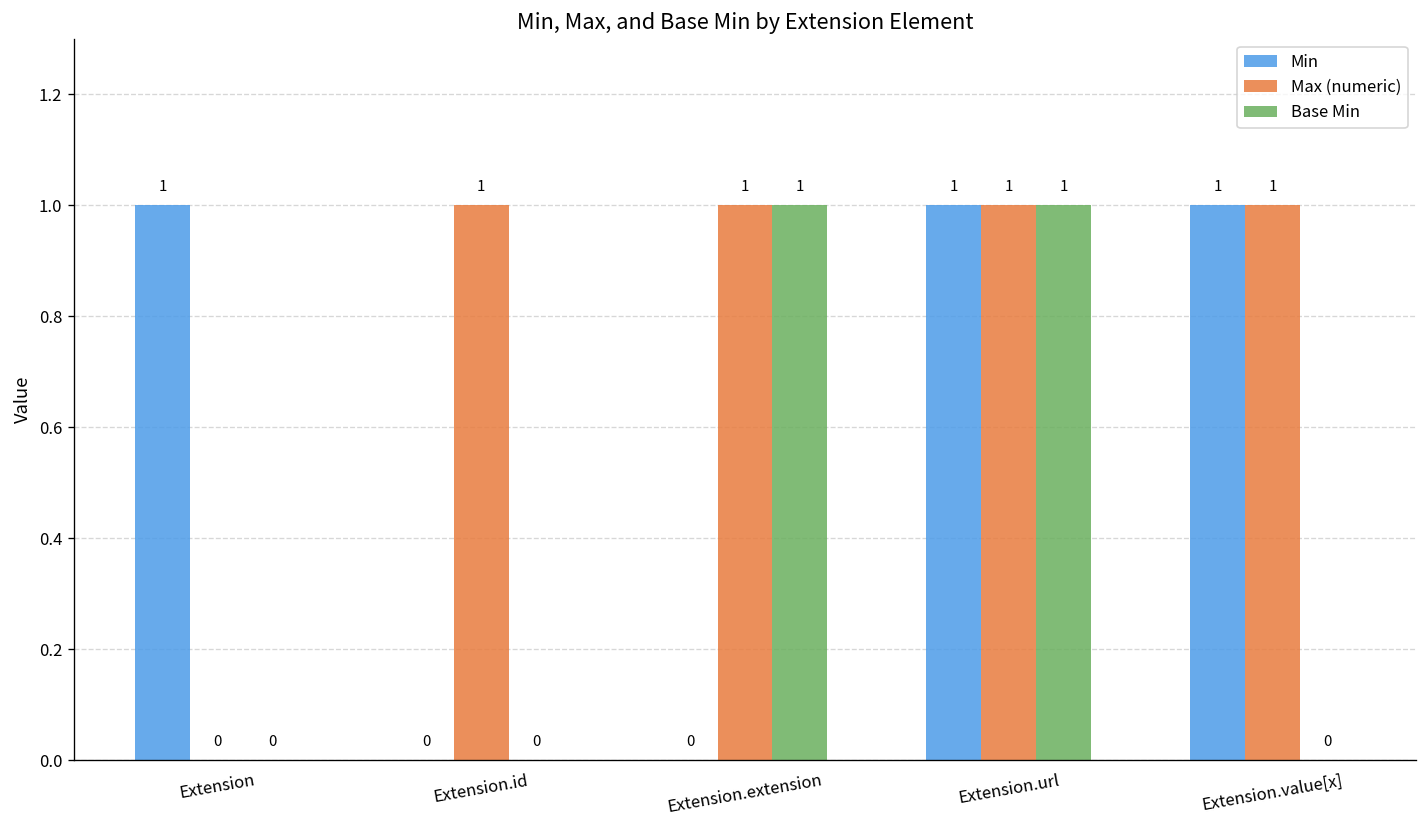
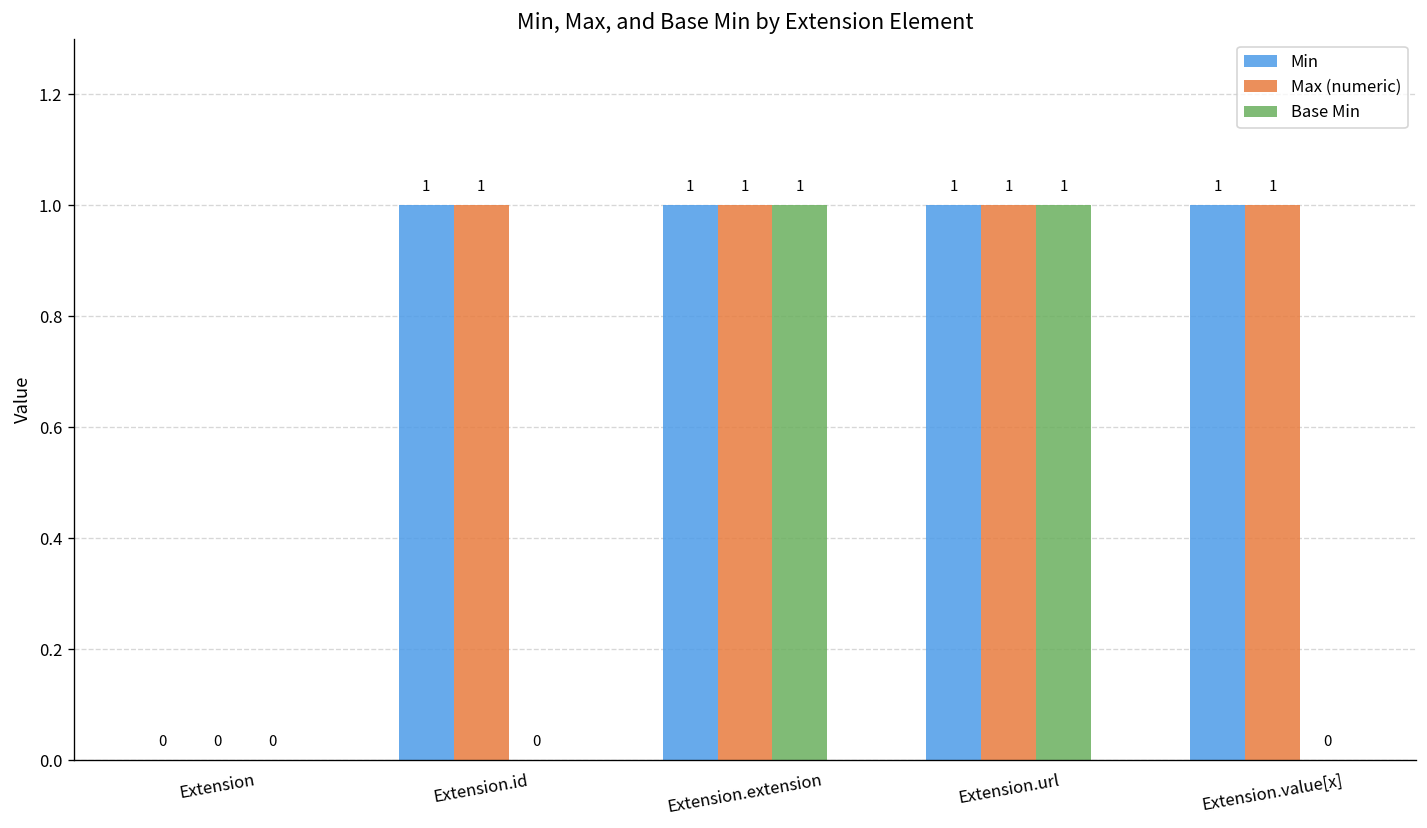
Min, Extension: 1 -> 0
Min, Extension.id: 0 -> 1
Min, Extension.extension: 0 -> 1
